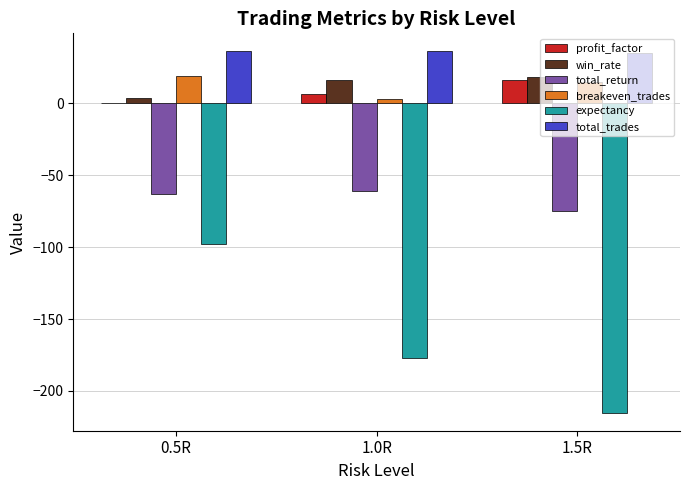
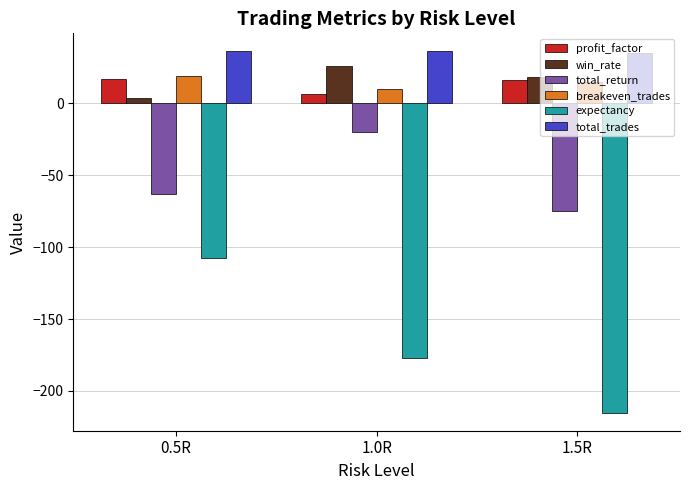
profit_factor, 0.5R: 0 -> 17
expectancy, 0.5R: -98 -> -108
win_rate, 1.0R: 16 -> 26
total_return, 1.0R: -61 -> -20
breakeven_trades, 1.0R: 3 -> 10
